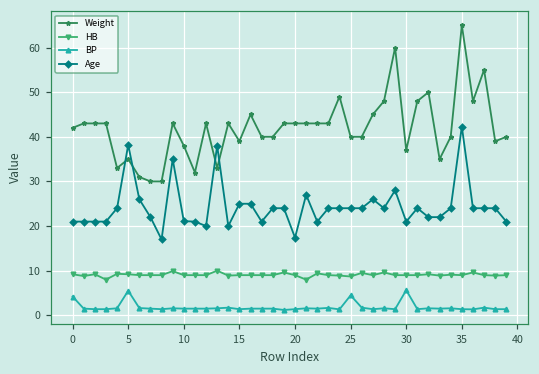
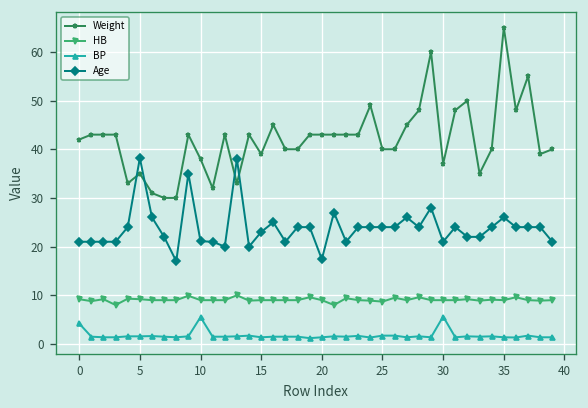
BP, 5: 6 -> 2
BP, 10: 1 -> 6
Age, 15: 25 -> 23
BP, 25: 4 -> 2
Age, 35: 42 -> 26
